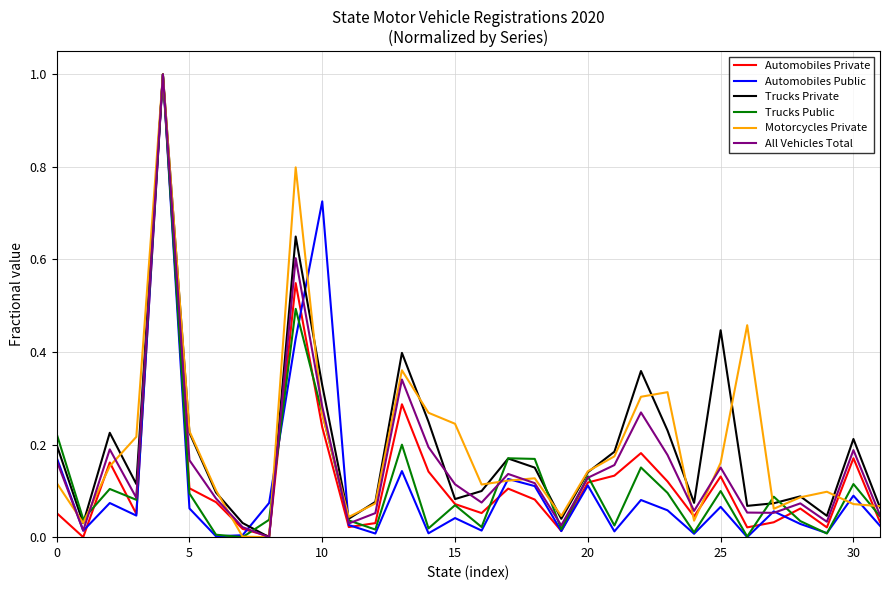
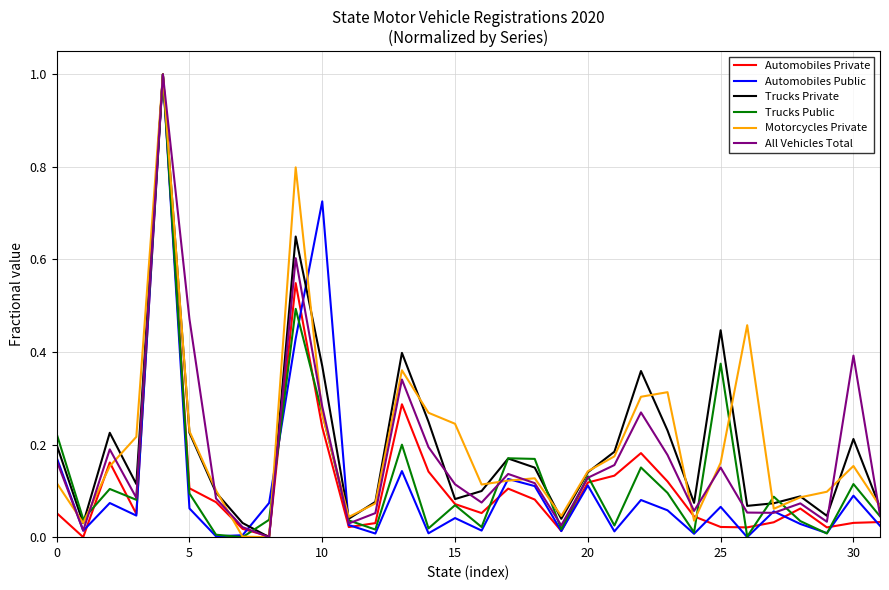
All Vehicles Total, 5: 0.17 -> 0.47
Trucks Private, 10: 0.33 -> 0.37
Automobiles Private, 25: 0.13 -> 0.02
Trucks Public, 25: 0.10 -> 0.37
Automobiles Private, 30: 0.17 -> 0.03
Motorcycles Private, 30: 0.07 -> 0.15
All Vehicles Total, 30: 0.19 -> 0.39
